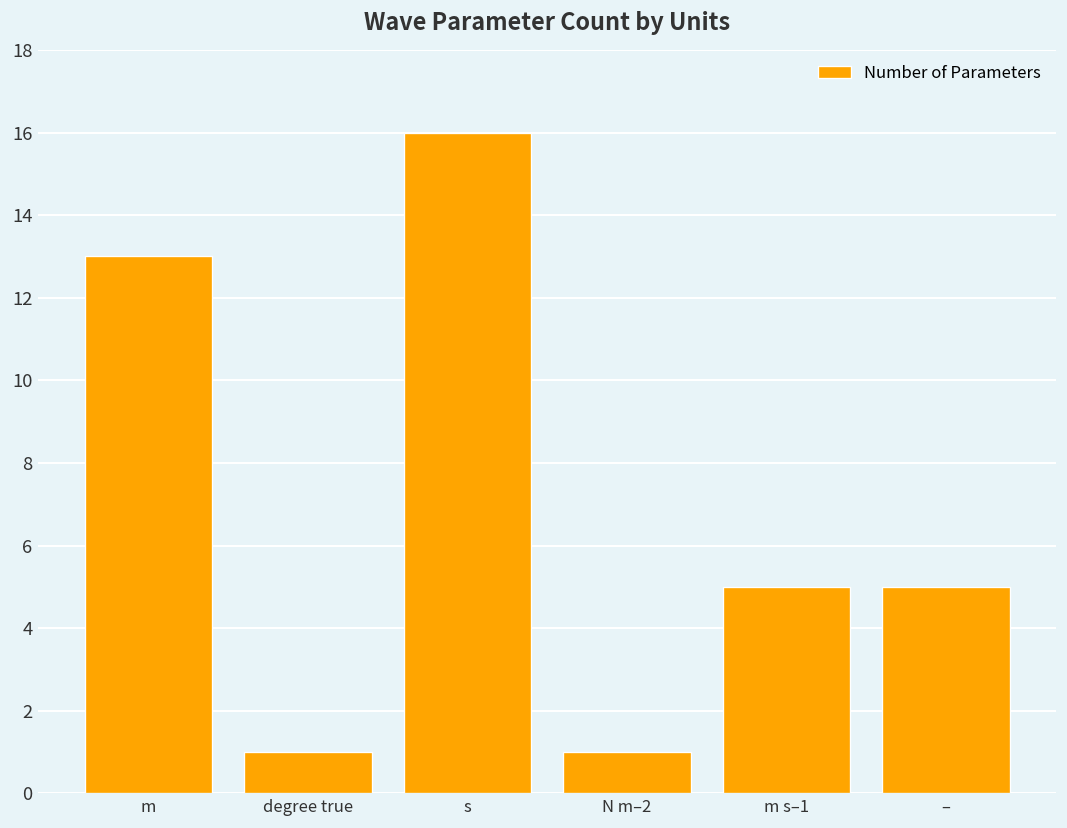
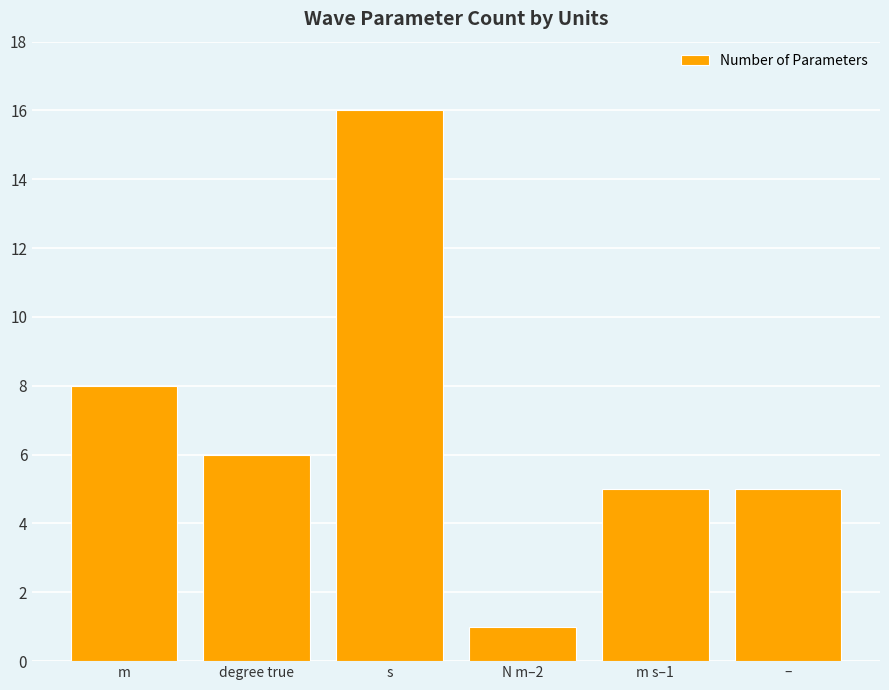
m: 13 -> 8
degree true: 1 -> 6
